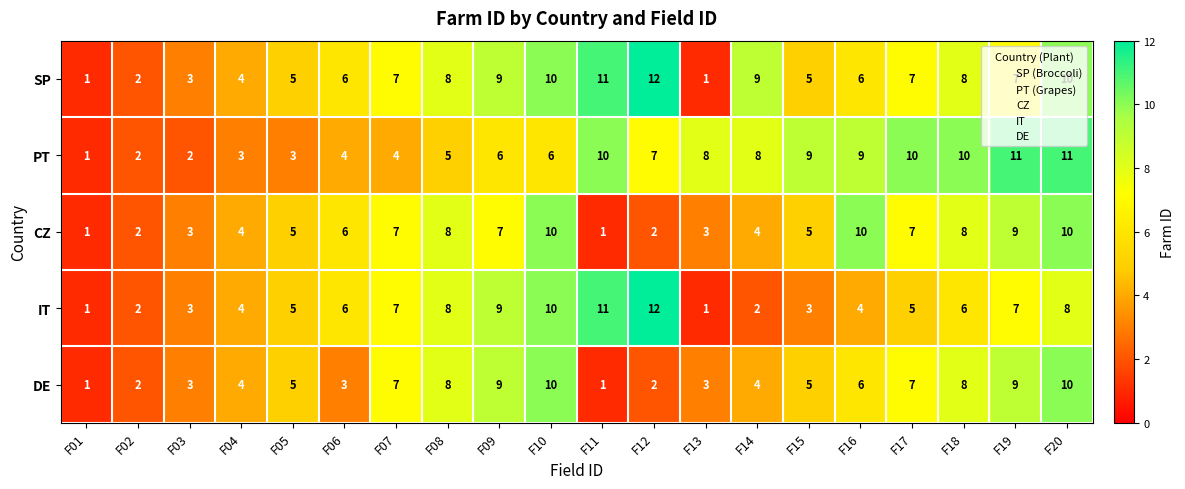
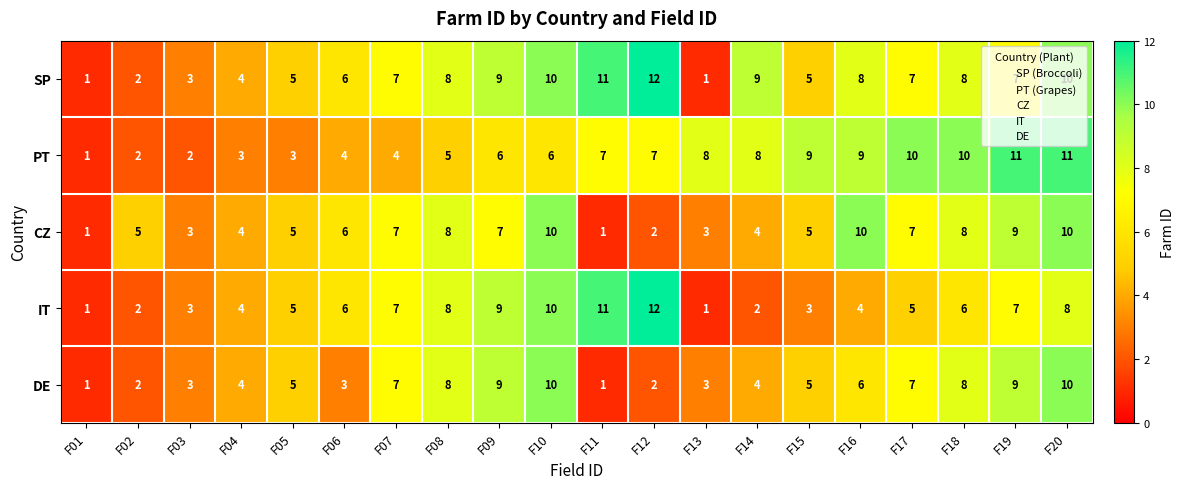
SP, F16: 6 -> 8
PT, F11: 10 -> 7
CZ, F02: 2 -> 5
